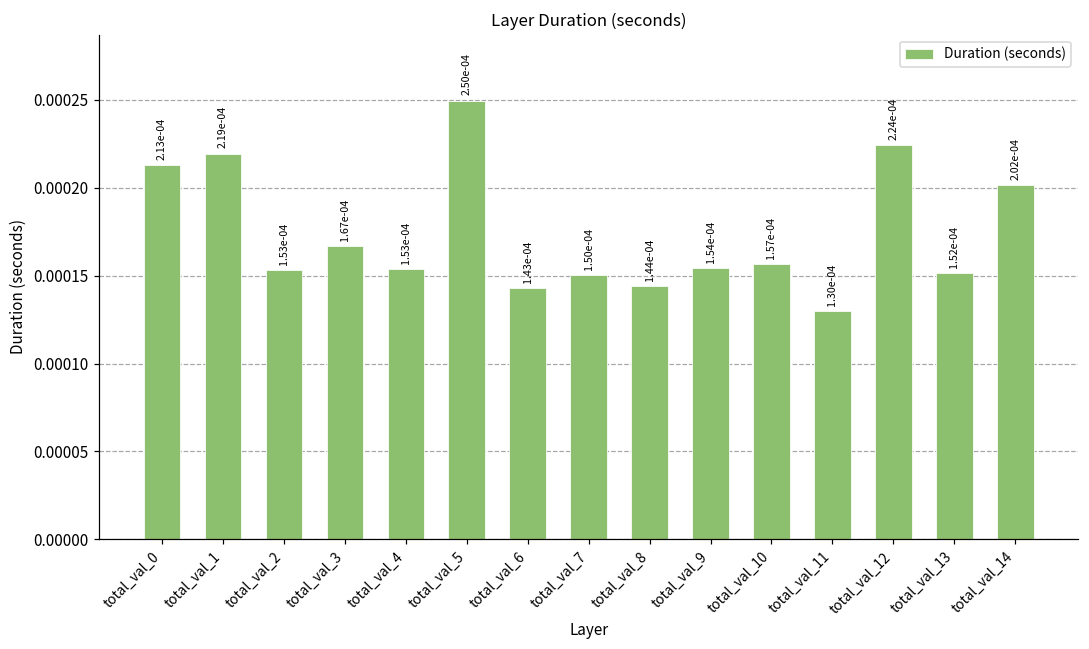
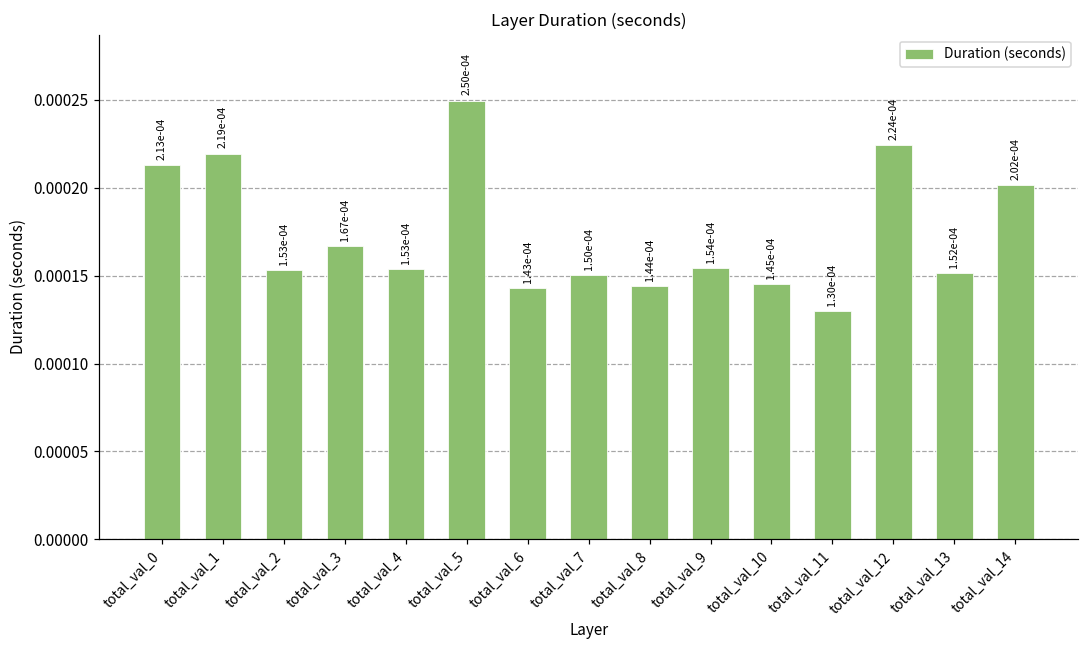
total_val_10: 1.57e-04 -> 1.45e-04
